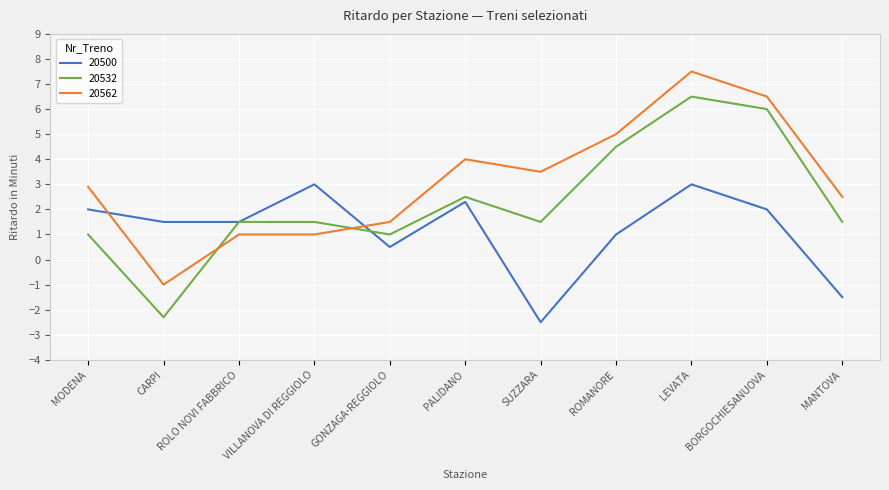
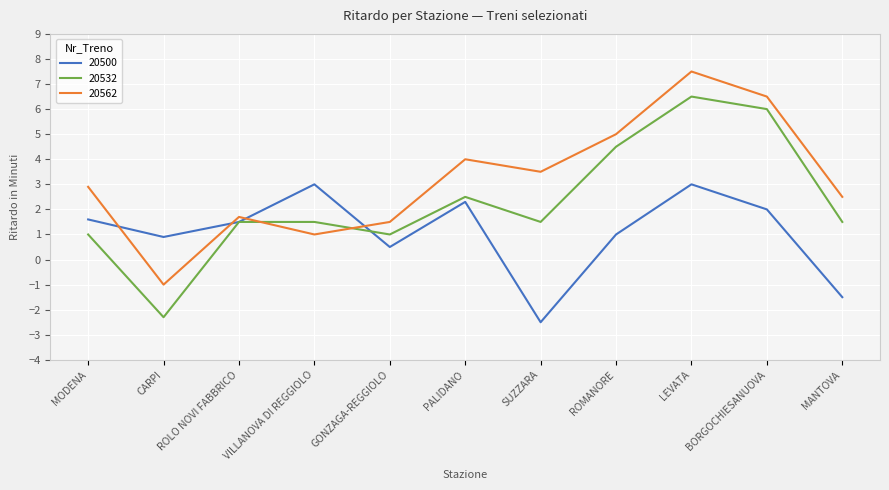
20500, MODENA: 2.0 -> 1.6
20500, CARPI: 1.5 -> 0.9
20562, ROLO NOVI FABBRICO: 1.0 -> 1.7
